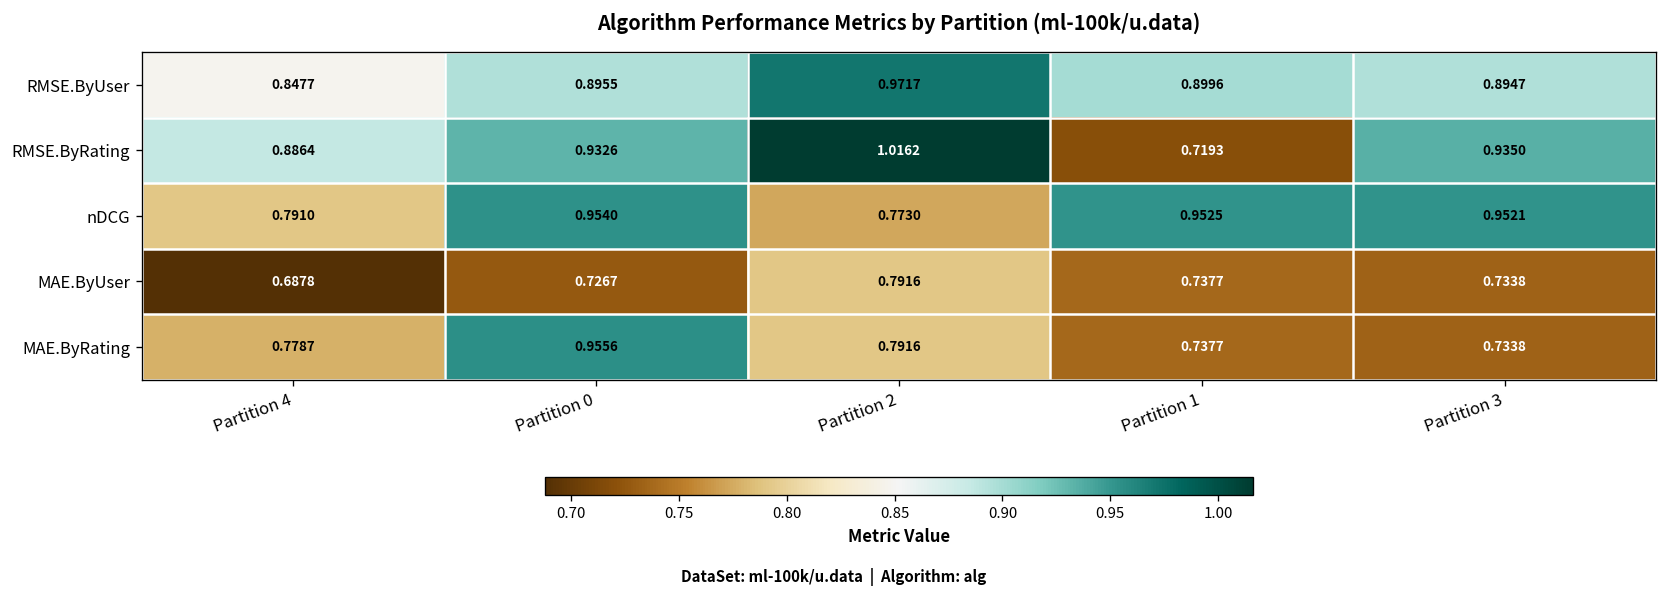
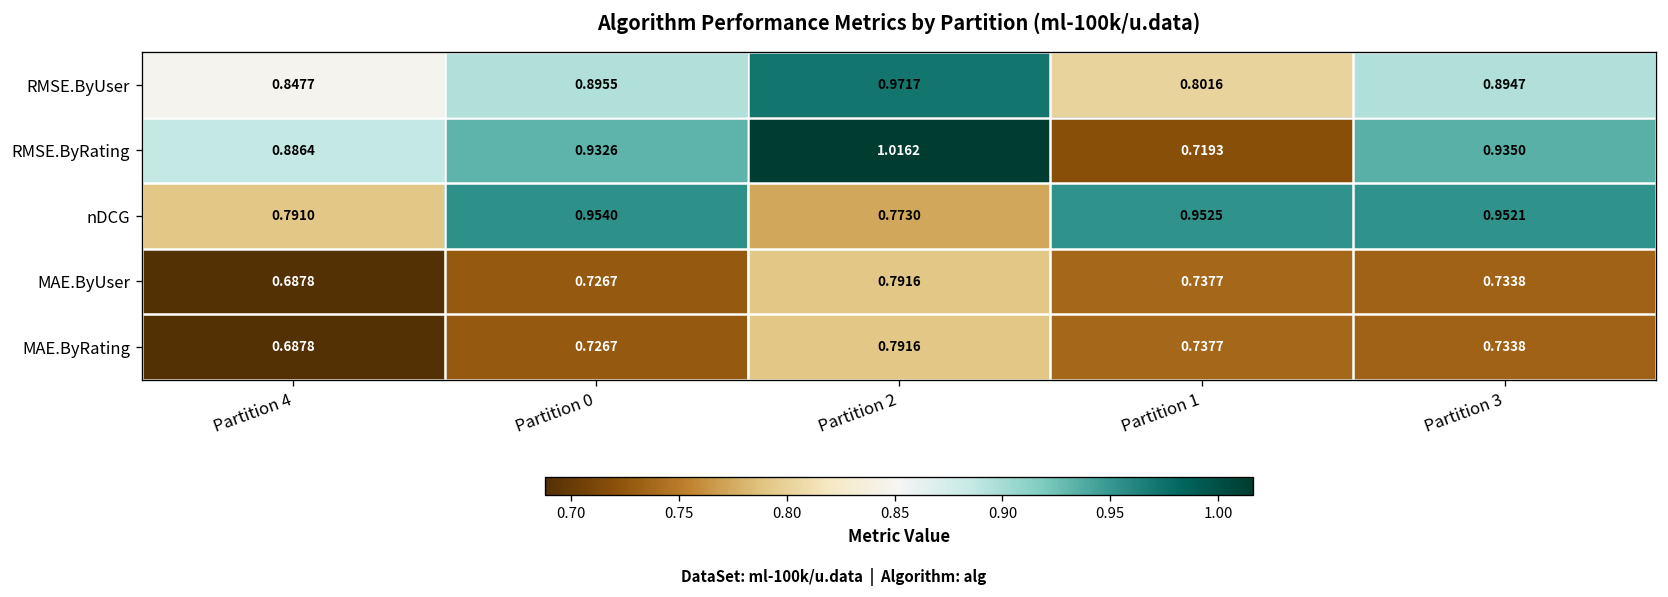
RMSE.ByUser, Partition 1: 0.8996 -> 0.8016
MAE.ByRating, Partition 4: 0.7787 -> 0.6878
MAE.ByRating, Partition 0: 0.9556 -> 0.7267
